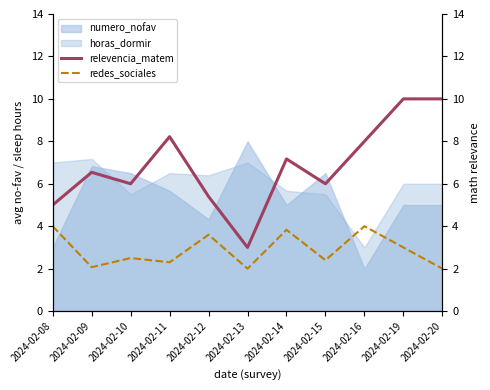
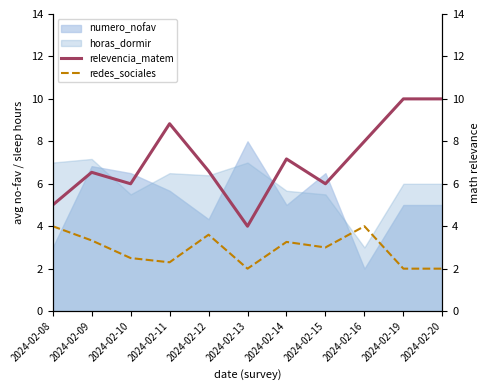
redes_sociales, 2024-02-09: 2.1 -> 3.3
relevencia_matem, 2024-02-11: 8.2 -> 8.8
relevencia_matem, 2024-02-12: 5.4 -> 6.6
relevencia_matem, 2024-02-13: 3 -> 4
redes_sociales, 2024-02-14: 3.8 -> 3.3
redes_sociales, 2024-02-15: 2.4 -> 3.0
redes_sociales, 2024-02-19: 3 -> 2
